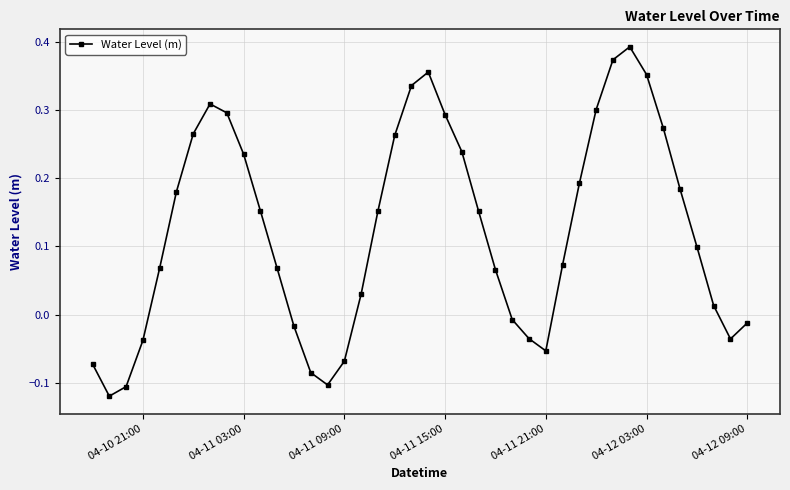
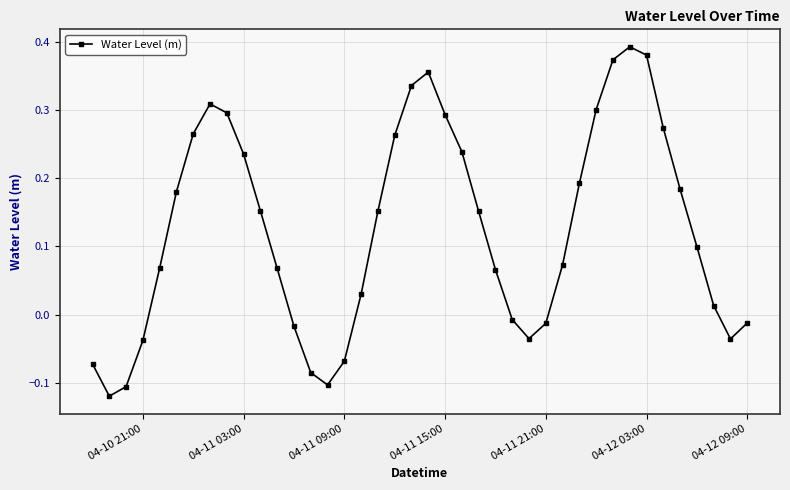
04-11 21:00: -0.05 -> -0.01
04-12 03:00: 0.35 -> 0.38
